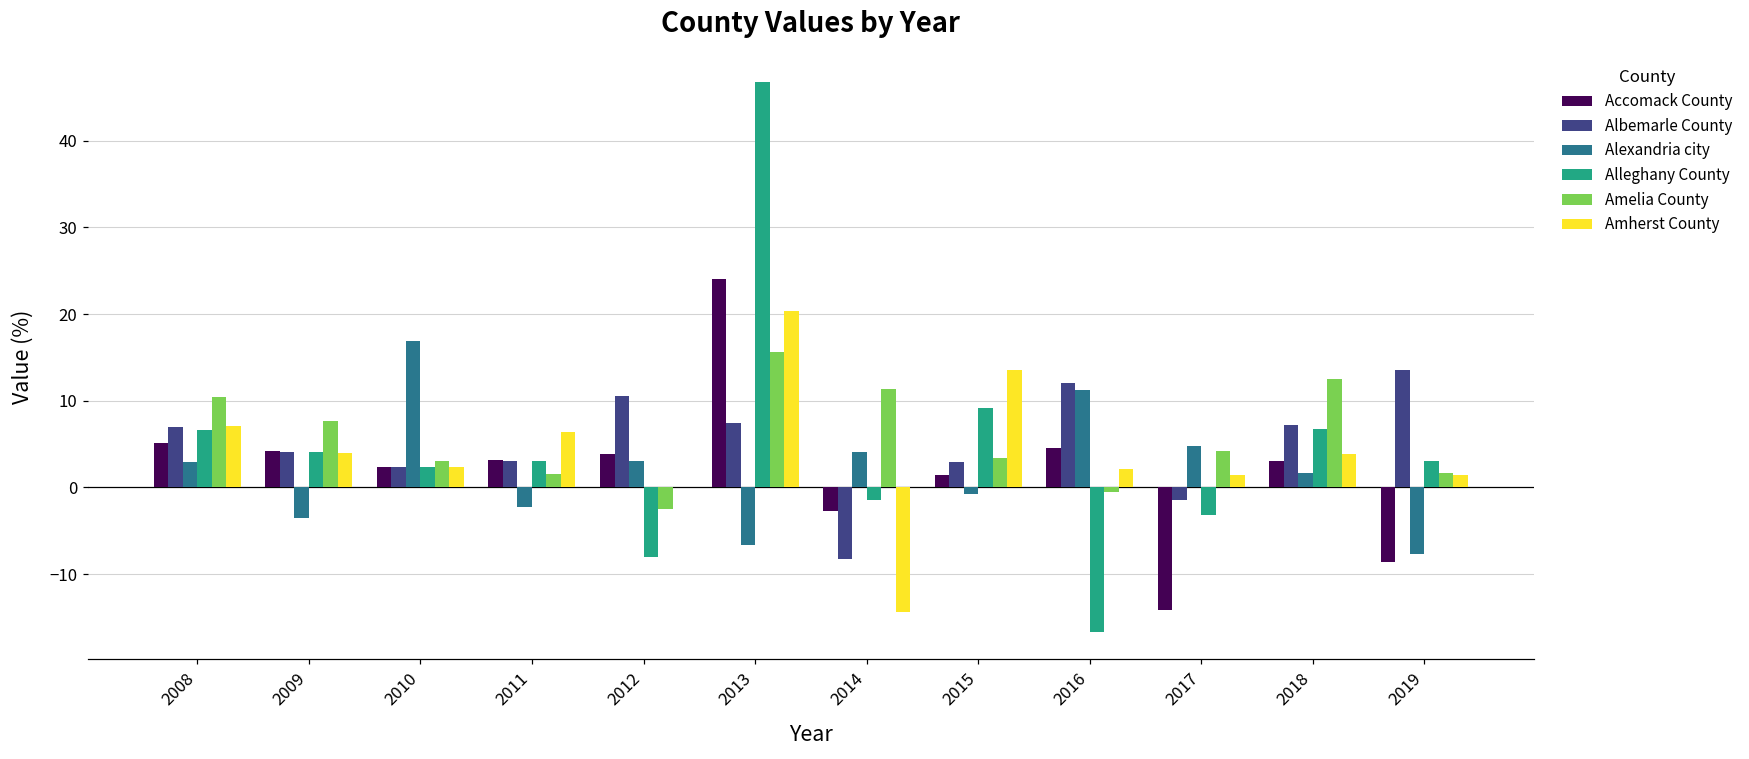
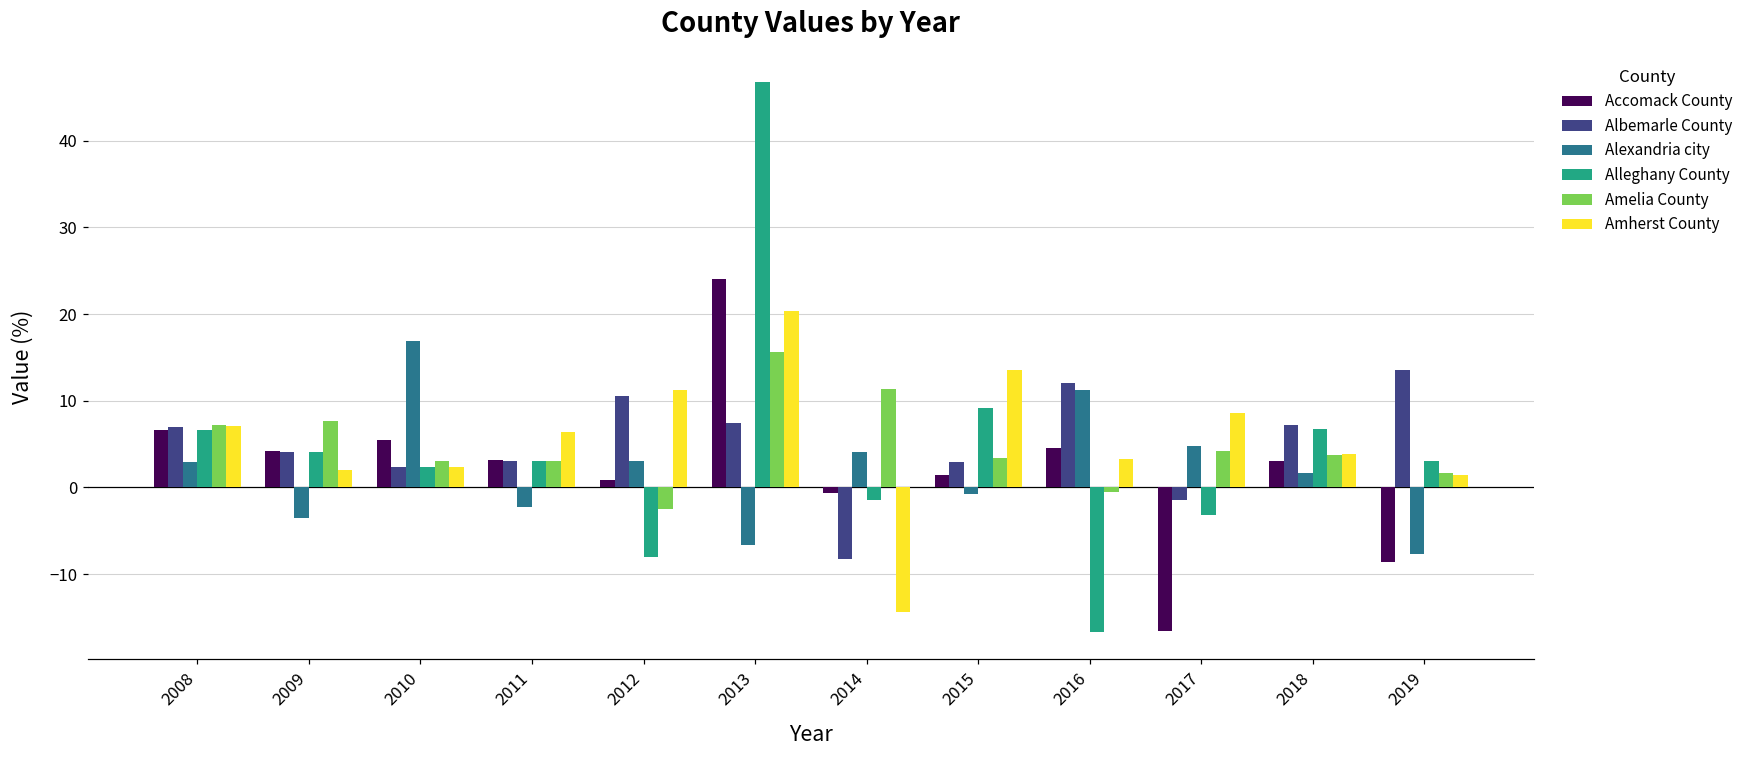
Accomack County, 2008: 5 -> 7
Amelia County, 2008: 10 -> 7
Amherst County, 2009: 4 -> 2
Accomack County, 2010: 2 -> 5
Amelia County, 2011: 2 -> 3
Accomack County, 2012: 4 -> 1
Amherst County, 2012: 0 -> 11
Accomack County, 2014: -3 -> -1
Amherst County, 2016: 2 -> 3
Accomack County, 2017: -14 -> -16
Amherst County, 2017: 1 -> 9
Amelia County, 2018: 13 -> 4
